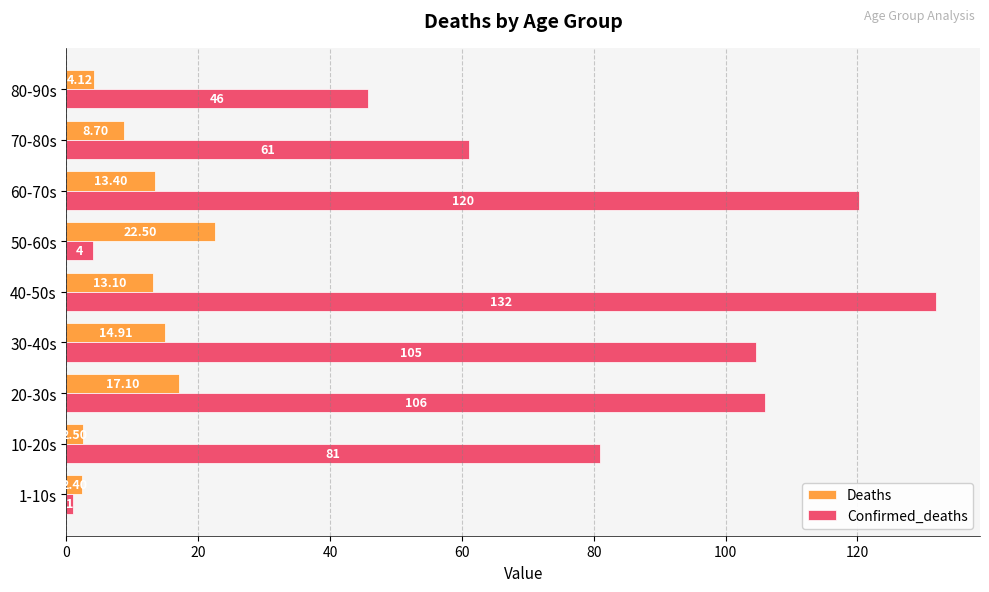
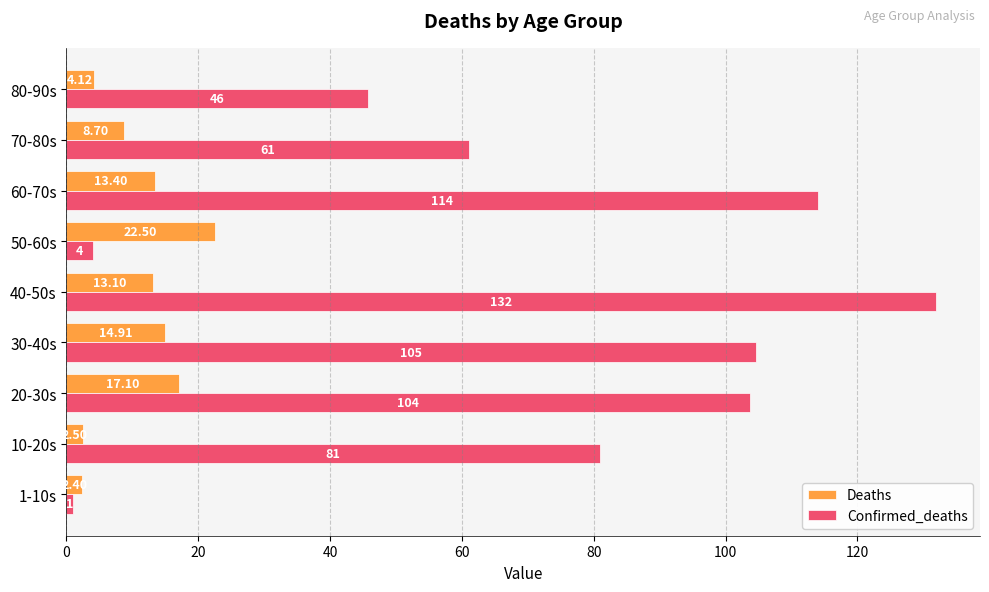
Confirmed_deaths, 60-70s: 120 -> 114
Confirmed_deaths, 20-30s: 106 -> 104
